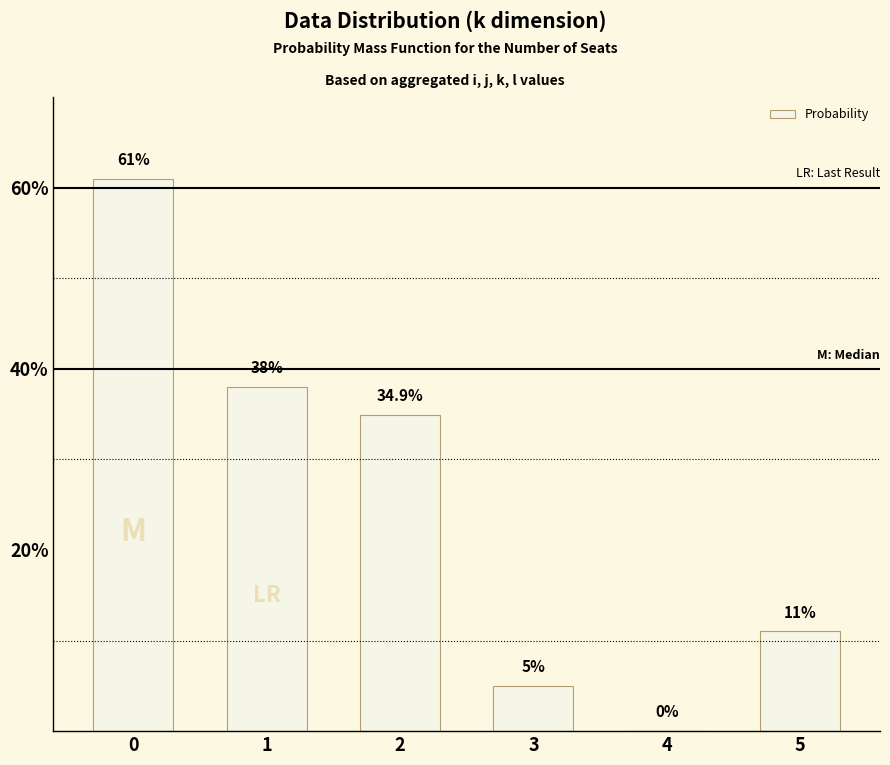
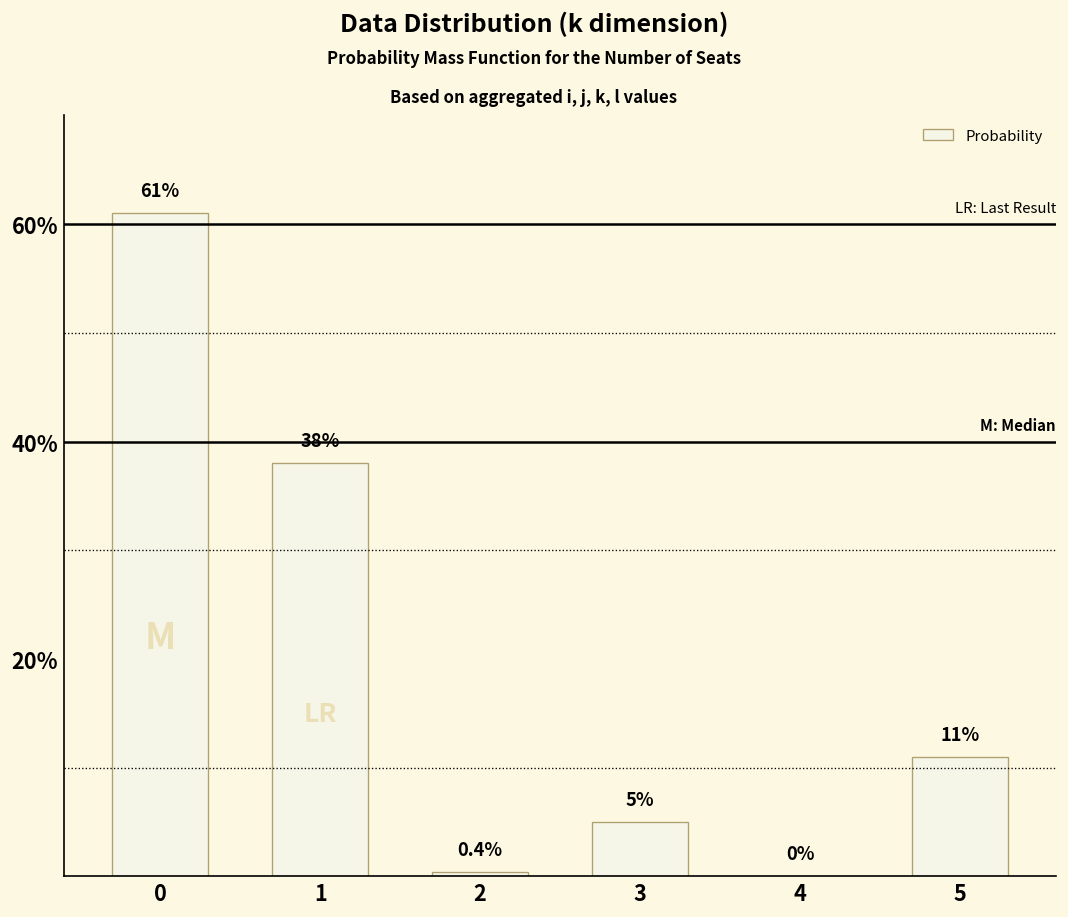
2: 34.9% -> 0.4%
